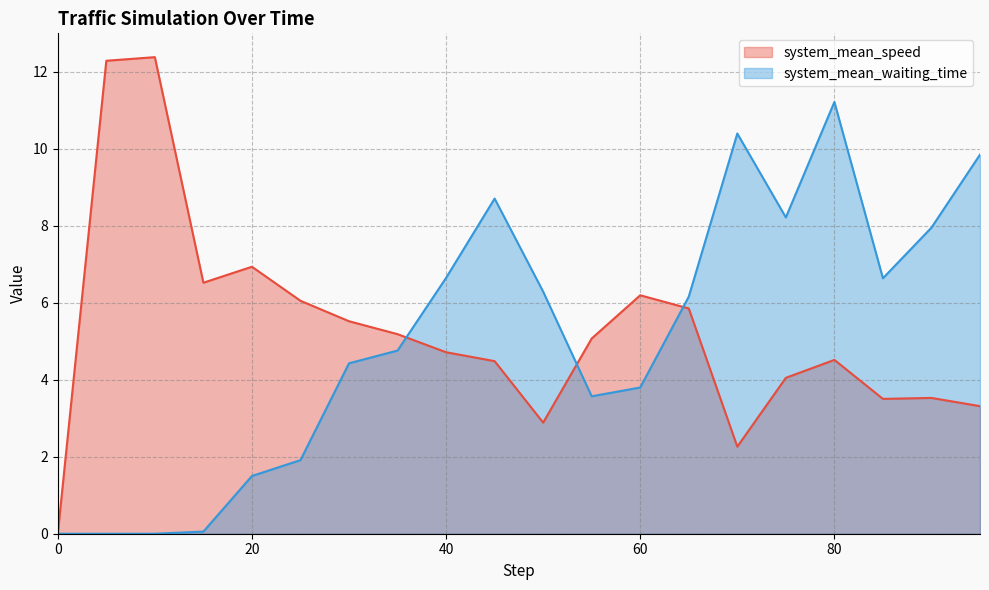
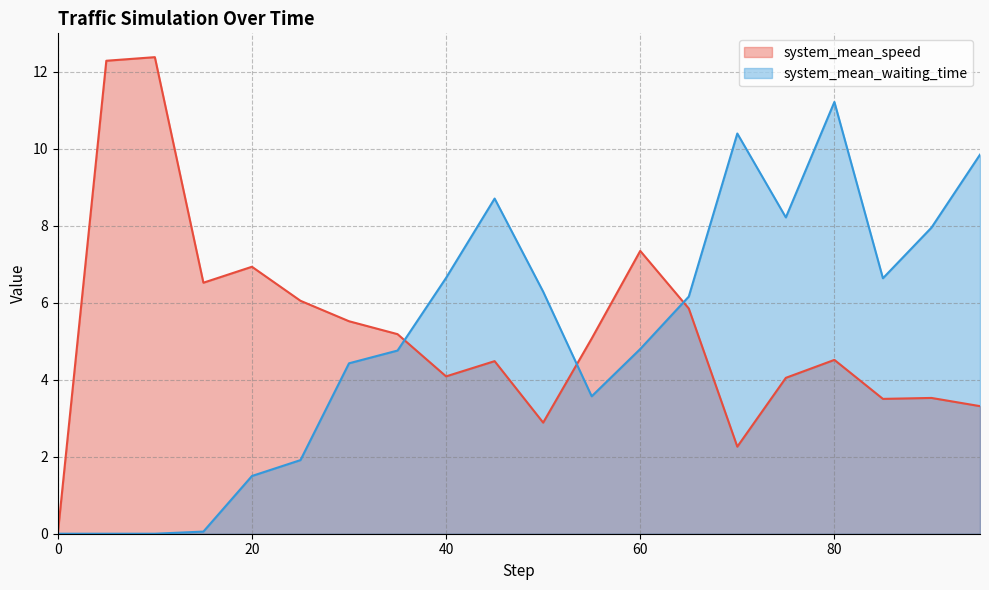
system_mean_speed, 40: 4.7 -> 4.1
system_mean_speed, 60: 6.2 -> 7.3
system_mean_waiting_time, 60: 3.8 -> 4.8
